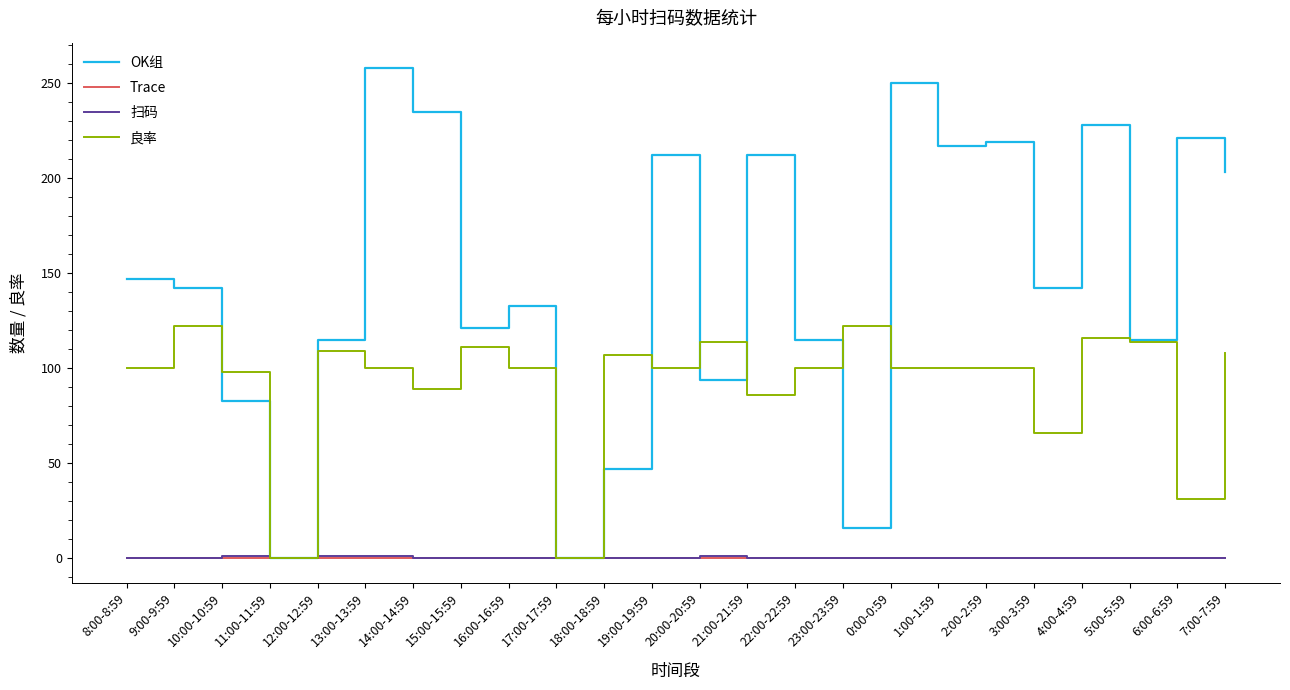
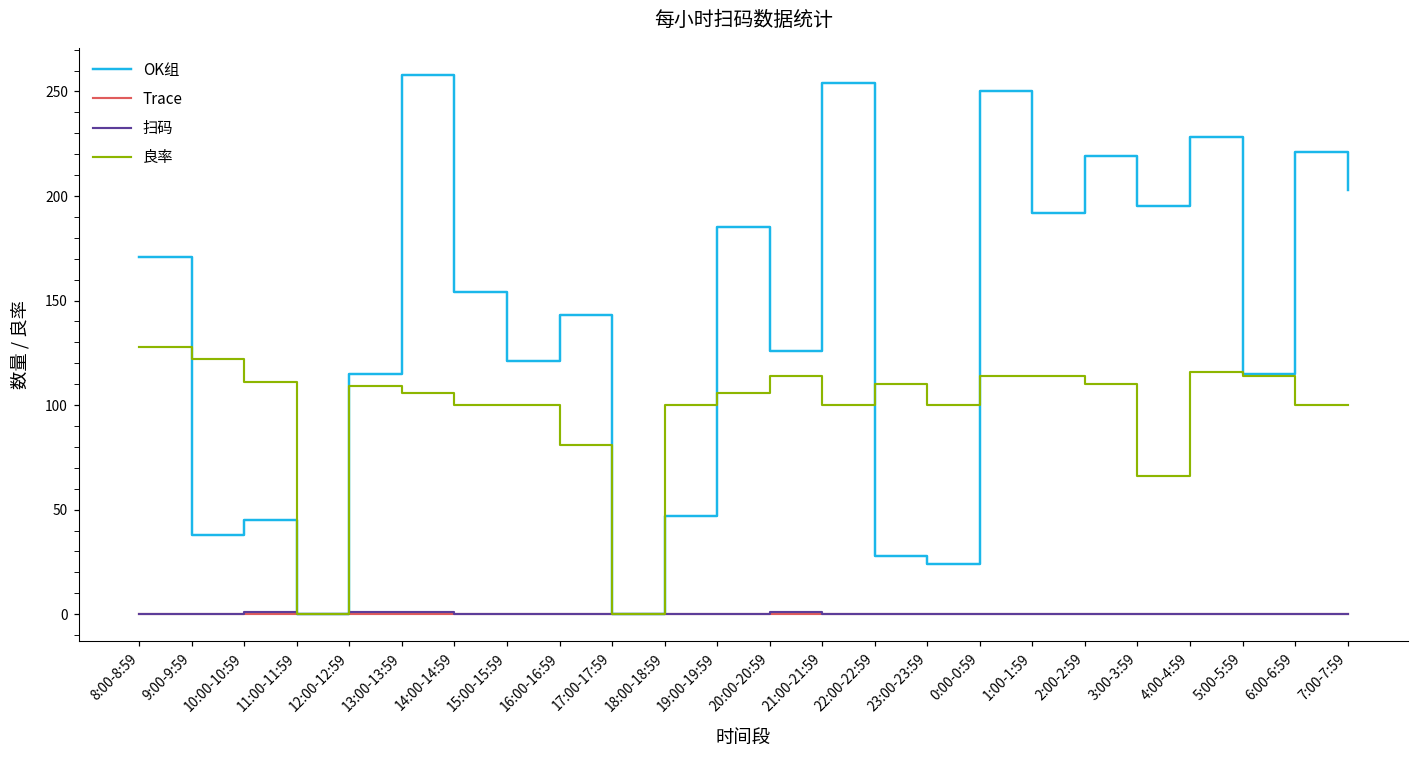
OK组, 8:00-8:59: 147 -> 171
良率, 8:00-8:59: 100 -> 128
OK组, 9:00-9:59: 142 -> 38
OK组, 10:00-10:59: 83 -> 45
良率, 10:00-10:59: 98 -> 111
良率, 13:00-13:59: 100 -> 106
OK组, 14:00-14:59: 235 -> 154
良率, 14:00-14:59: 89 -> 100
良率, 15:00-15:59: 111 -> 100
OK组, 16:00-16:59: 133 -> 143
良率, 16:00-16:59: 100 -> 81
良率, 18:00-18:59: 107 -> 100
OK组, 19:00-19:59: 212 -> 185
良率, 19:00-19:59: 100 -> 106
OK组, 20:00-20:59: 94 -> 126
OK组, 21:00-21:59: 212 -> 254
良率, 21:00-21:59: 86 -> 100
OK组, 22:00-22:59: 115 -> 28
良率, 22:00-22:59: 100 -> 110
OK组, 23:00-23:59: 16 -> 24
良率, 23:00-23:59: 122 -> 100
良率, 0:00-0:59: 100 -> 114
OK组, 1:00-1:59: 217 -> 192
良率, 1:00-1:59: 100 -> 114
良率, 2:00-2:59: 100 -> 110
OK组, 3:00-3:59: 142 -> 195
良率, 6:00-6:59: 31 -> 100
良率, 7:00-7:59: 108 -> 100
